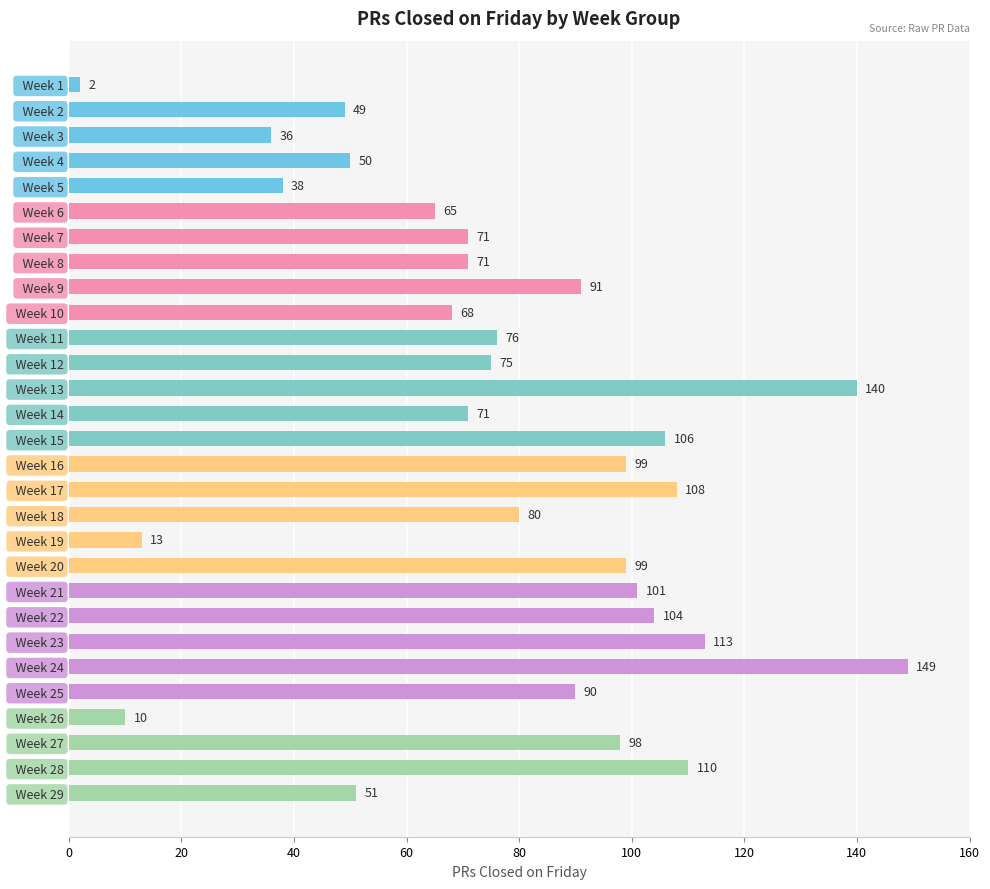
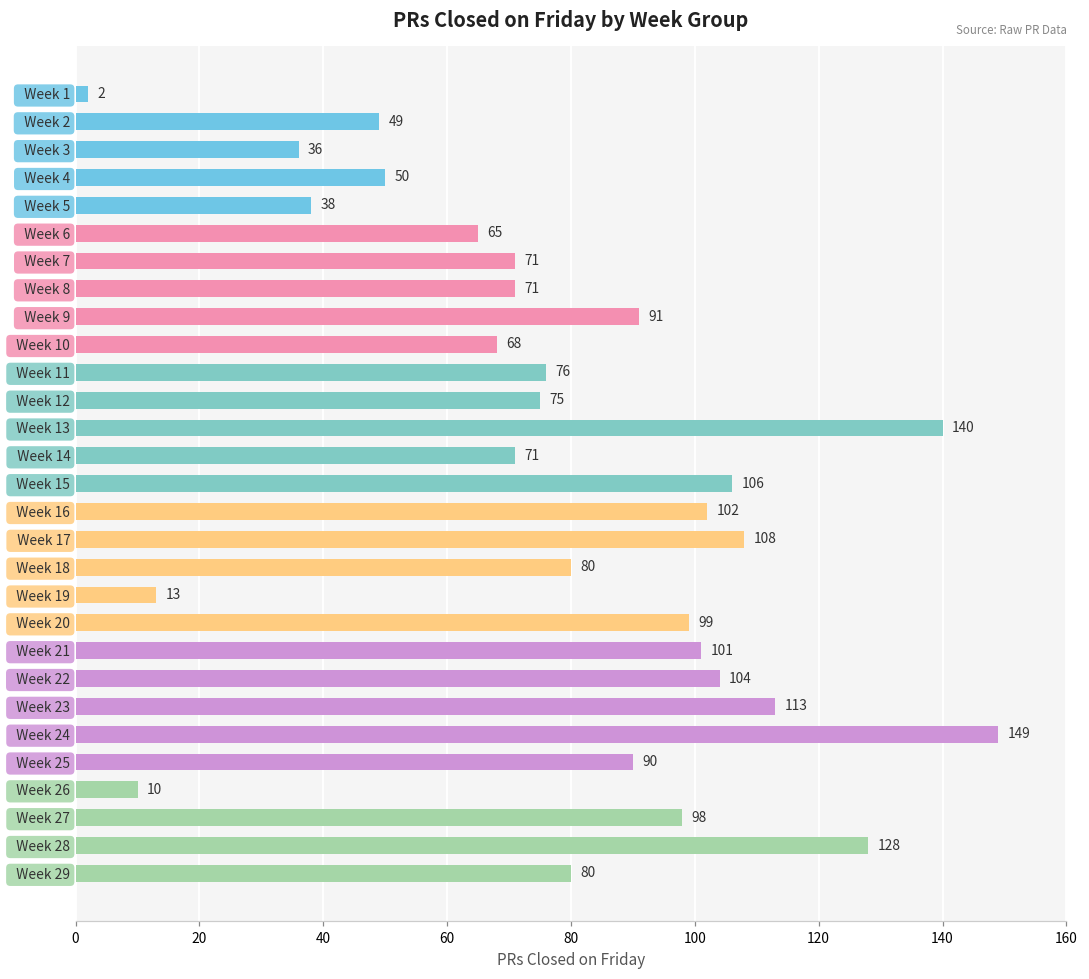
Week 16: 99 -> 102
Week 28: 110 -> 128
Week 29: 51 -> 80
